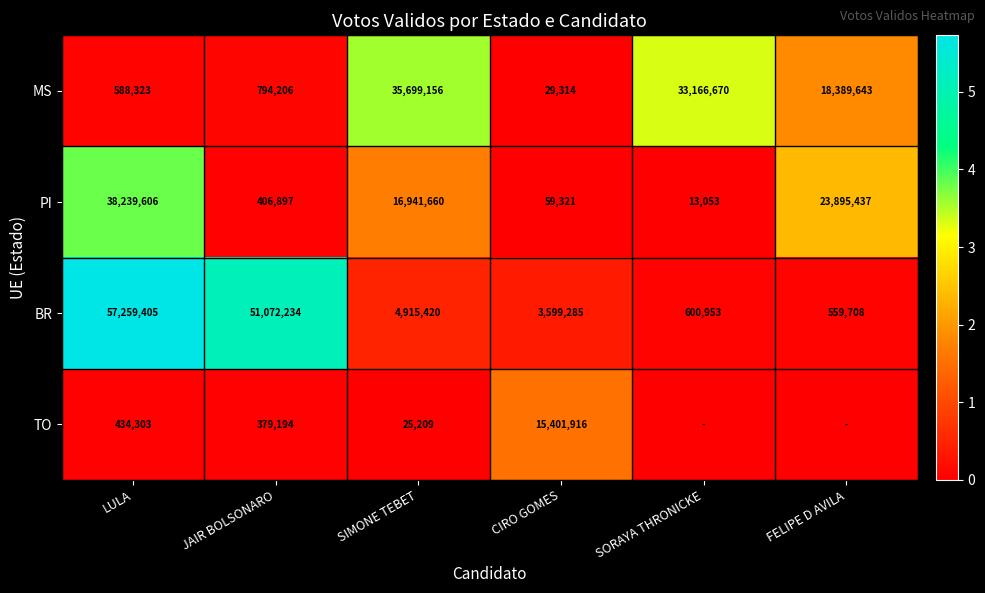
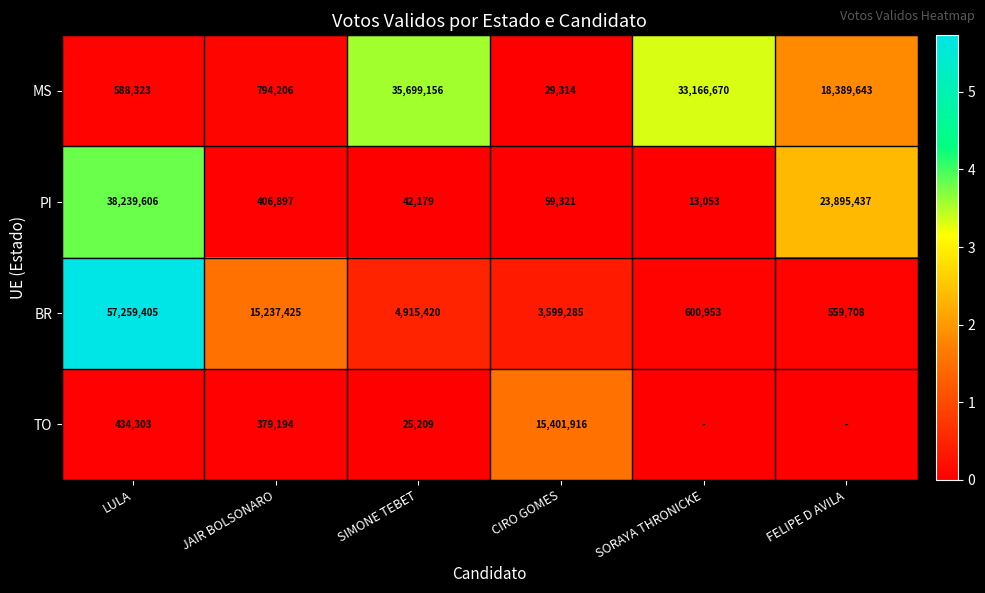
PI, SIMONE TEBET: 16,941,660 -> 42,179
BR, JAIR BOLSONARO: 51,072,234 -> 15,237,425
